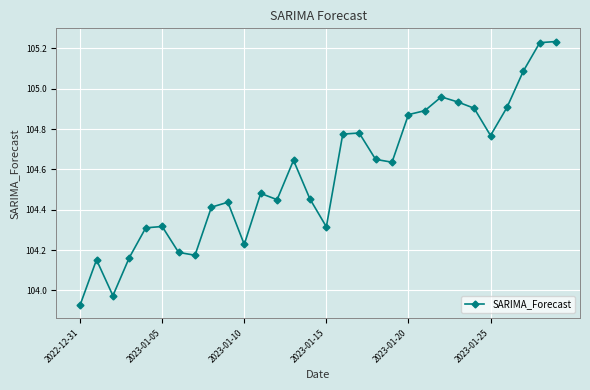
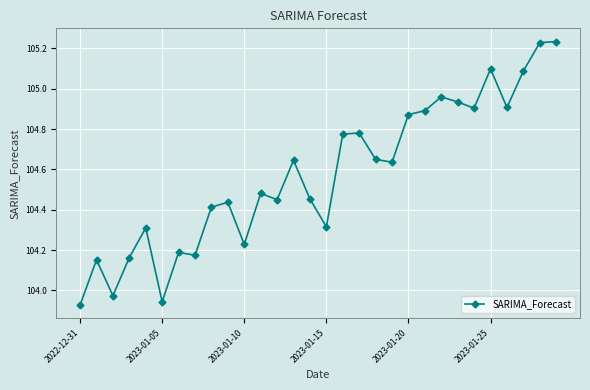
2023-01-05: 104.32 -> 103.94
2023-01-25: 104.77 -> 105.10
